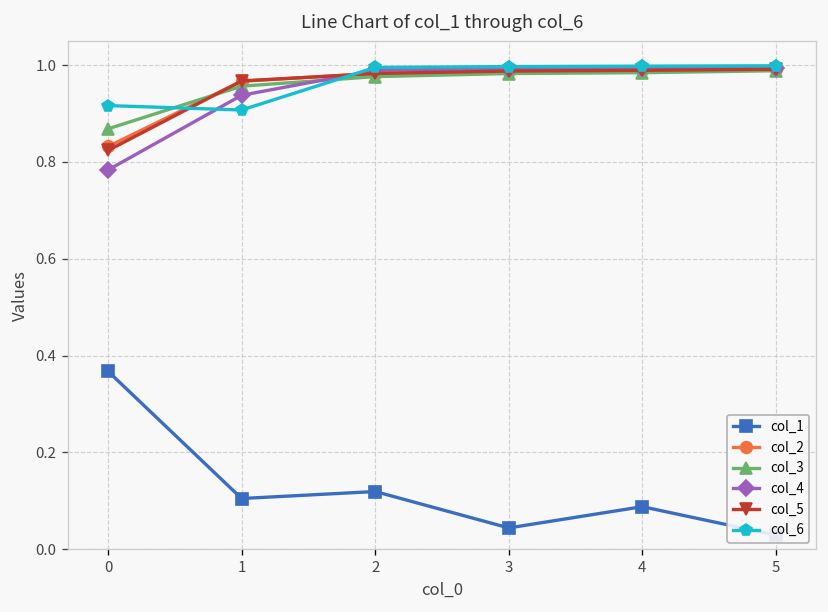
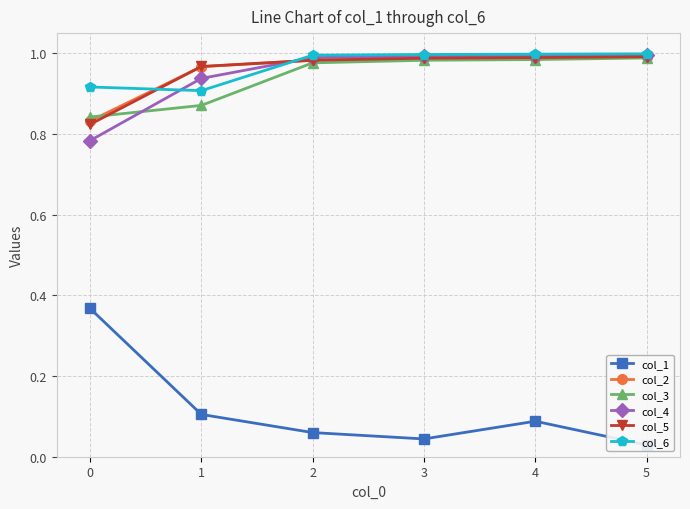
col_3, 0: 0.87 -> 0.84
col_3, 1: 0.96 -> 0.87
col_1, 2: 0.12 -> 0.06
